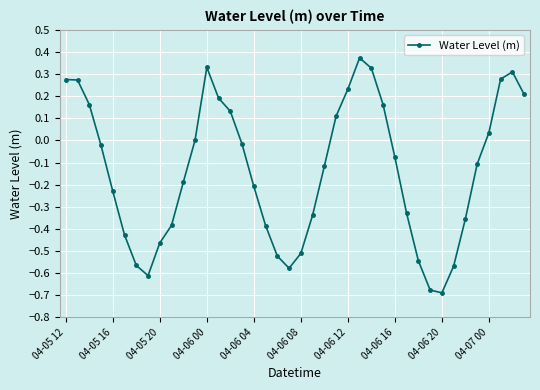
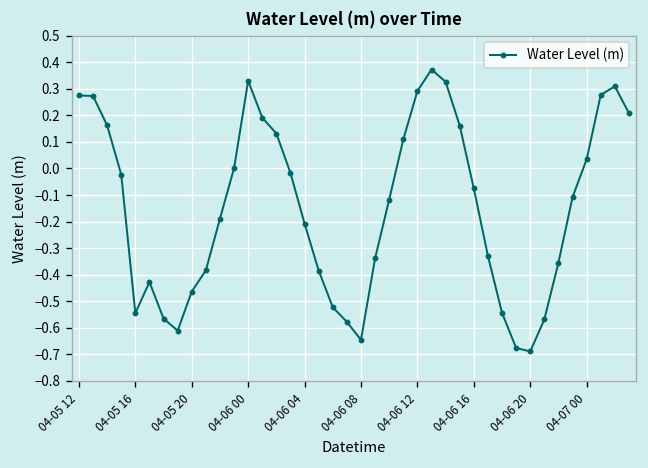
04-05 16: -0.23 -> -0.54
04-06 08: -0.51 -> -0.65
04-06 12: 0.23 -> 0.29
